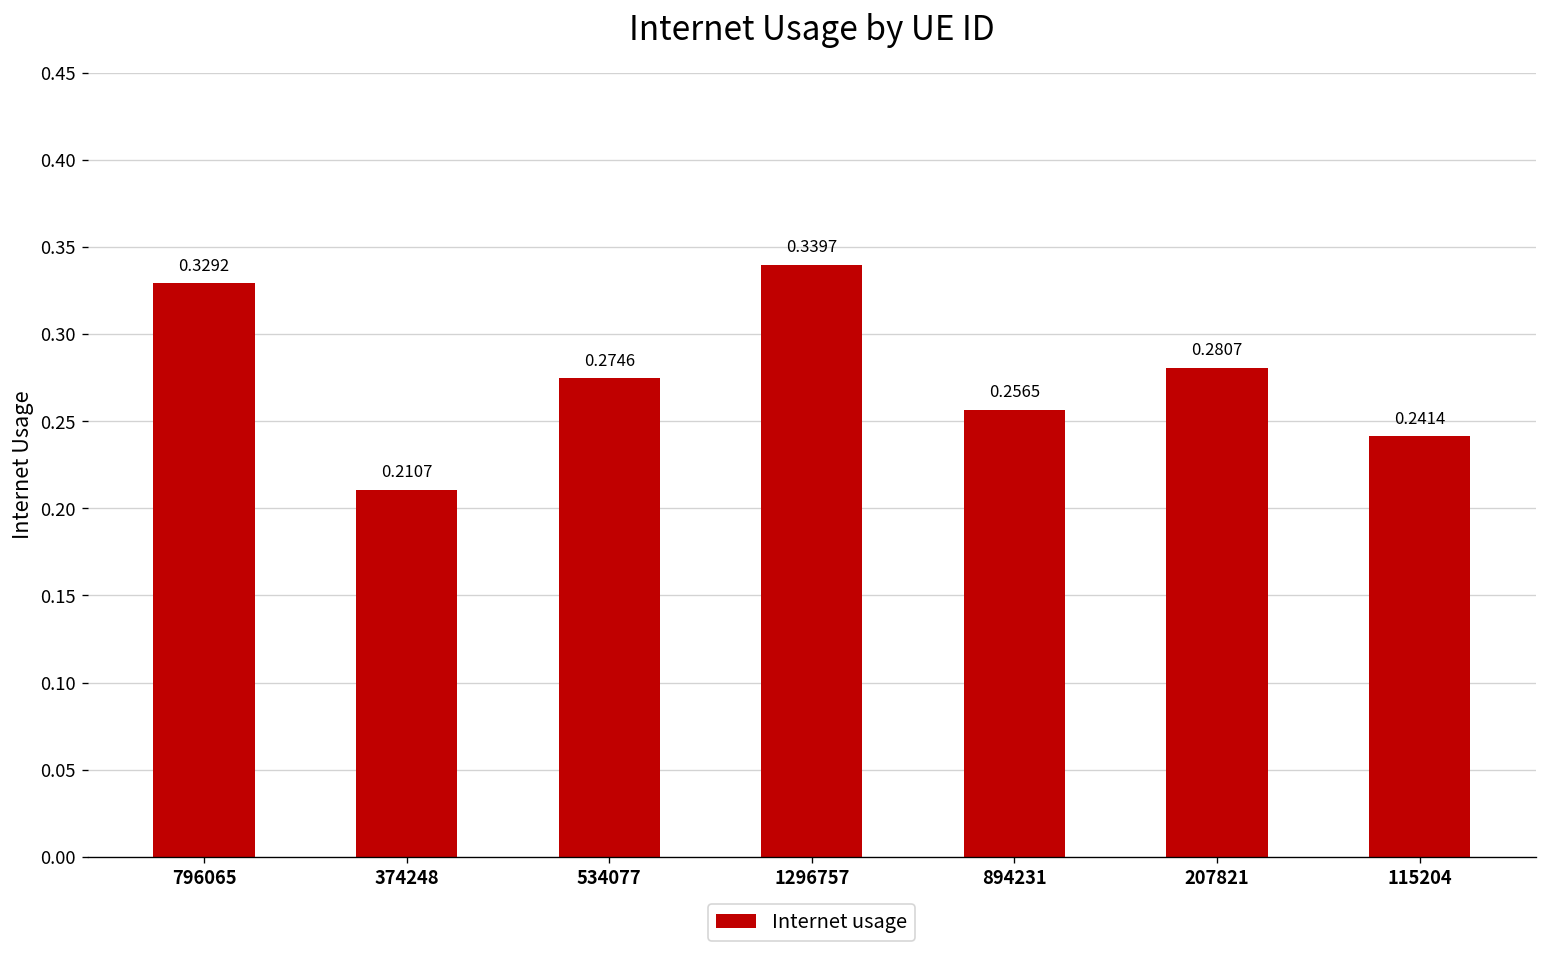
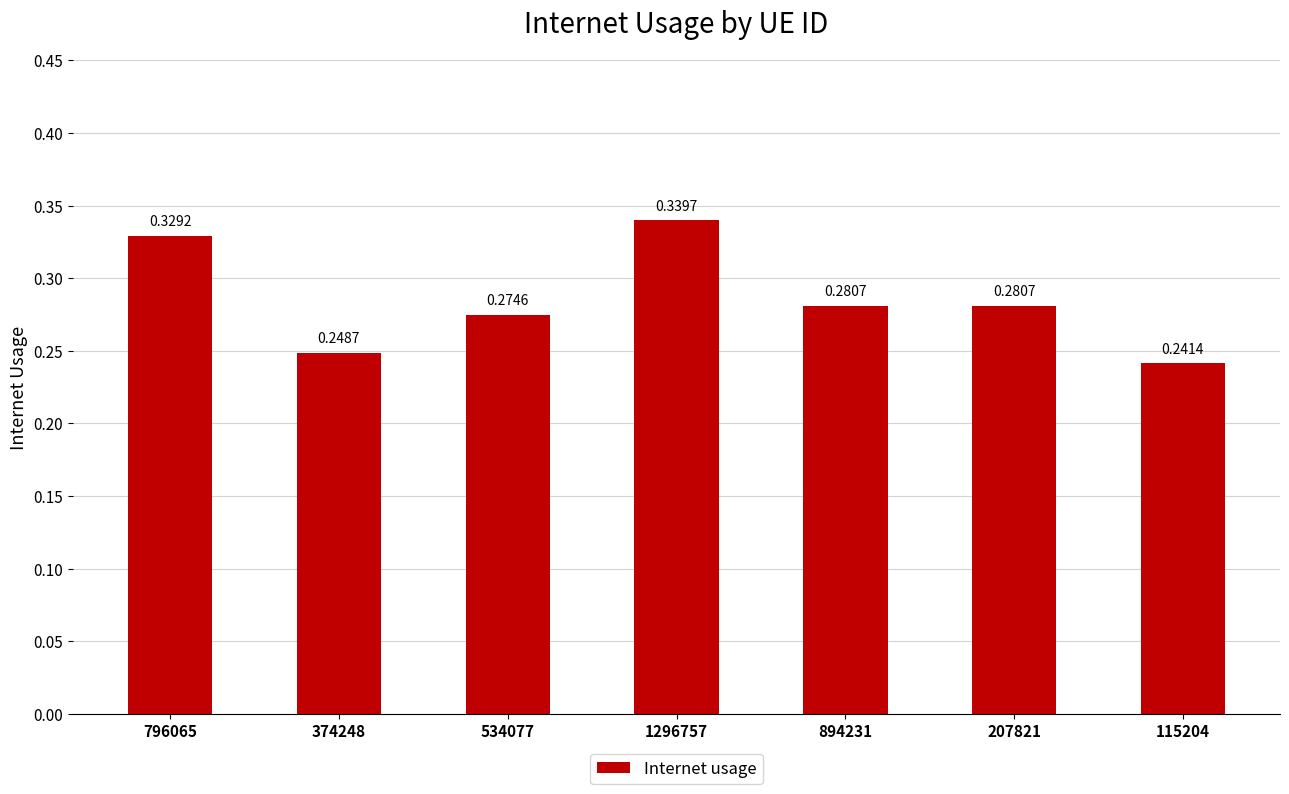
374248: 0.2107 -> 0.2487
894231: 0.2565 -> 0.2807
